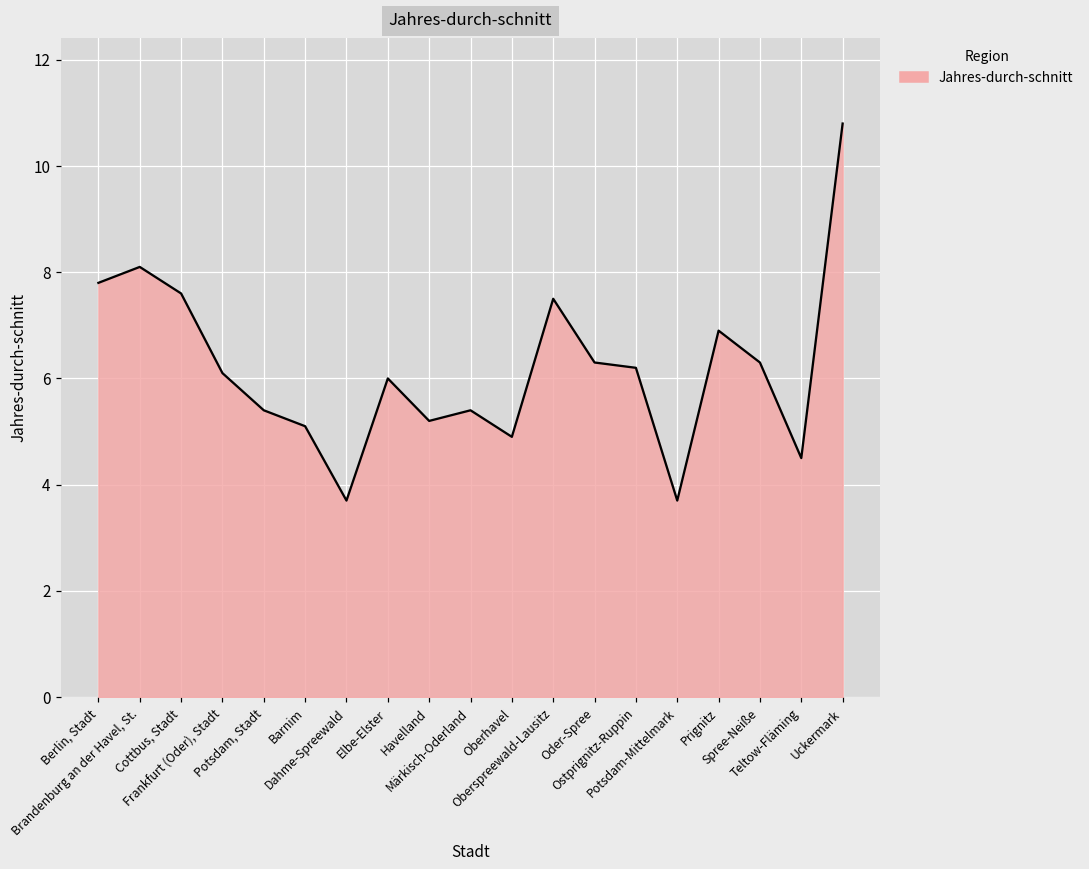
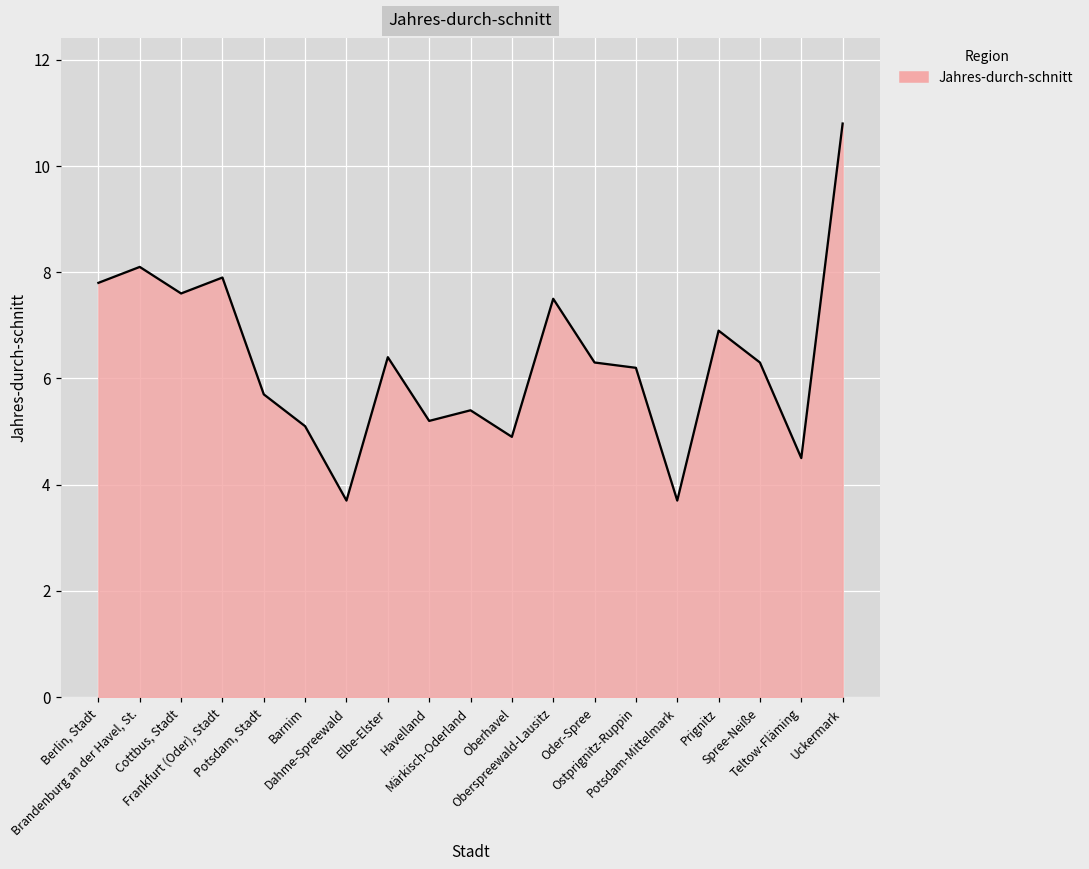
Frankfurt (Oder), Stadt: 6.1 -> 7.9
Potsdam, Stadt: 5.4 -> 5.7
Elbe-Elster: 6.0 -> 6.4
